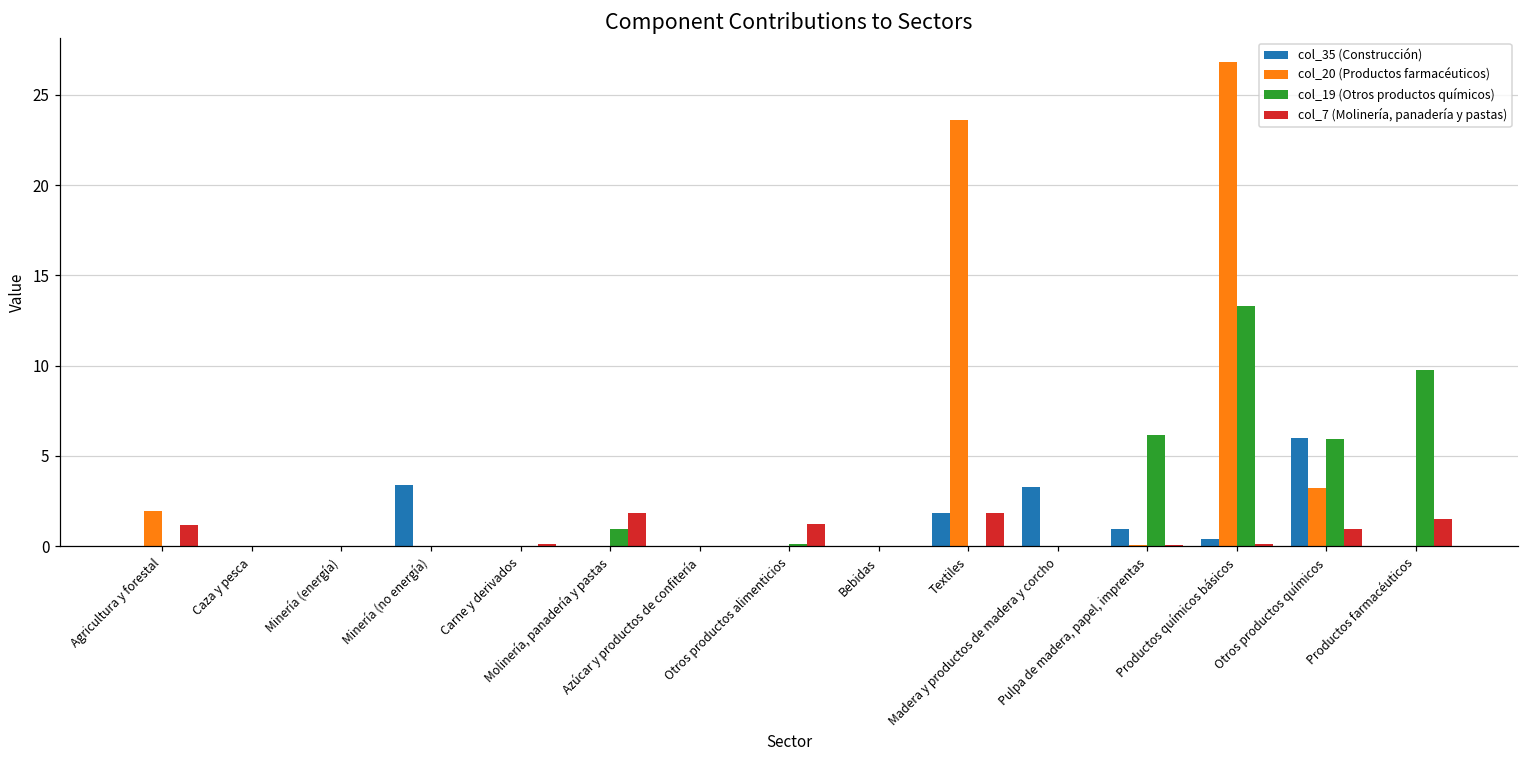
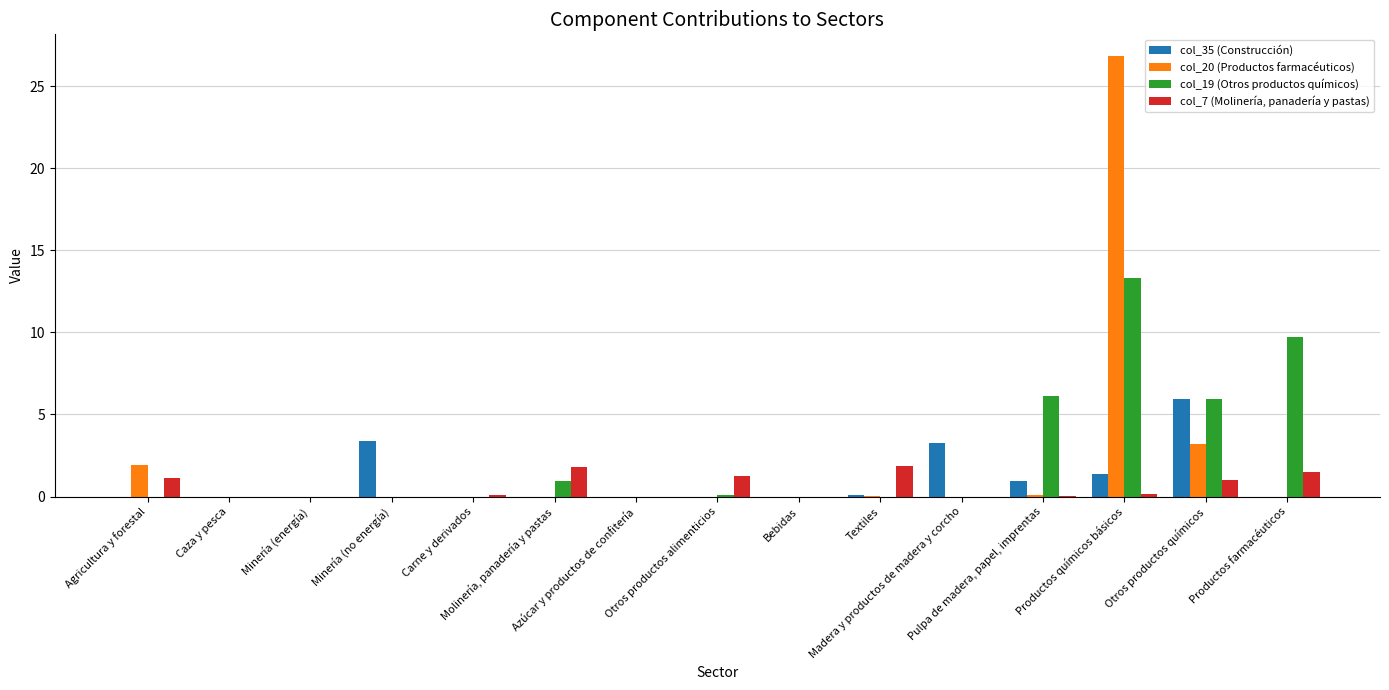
col_35 (Construcción), Textiles: 1.8 -> 0.1
col_20 (Productos farmacéuticos), Textiles: 23.6 -> 0.0
col_35 (Construcción), Productos químicos básicos: 0.4 -> 1.3
